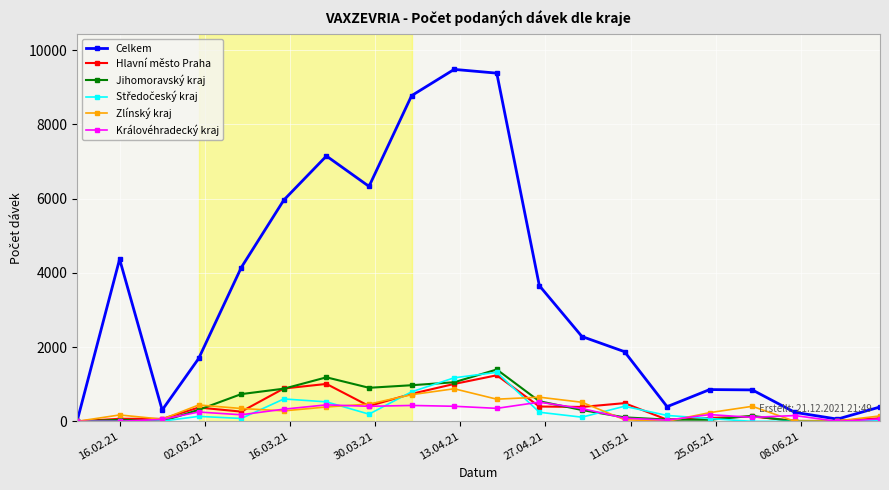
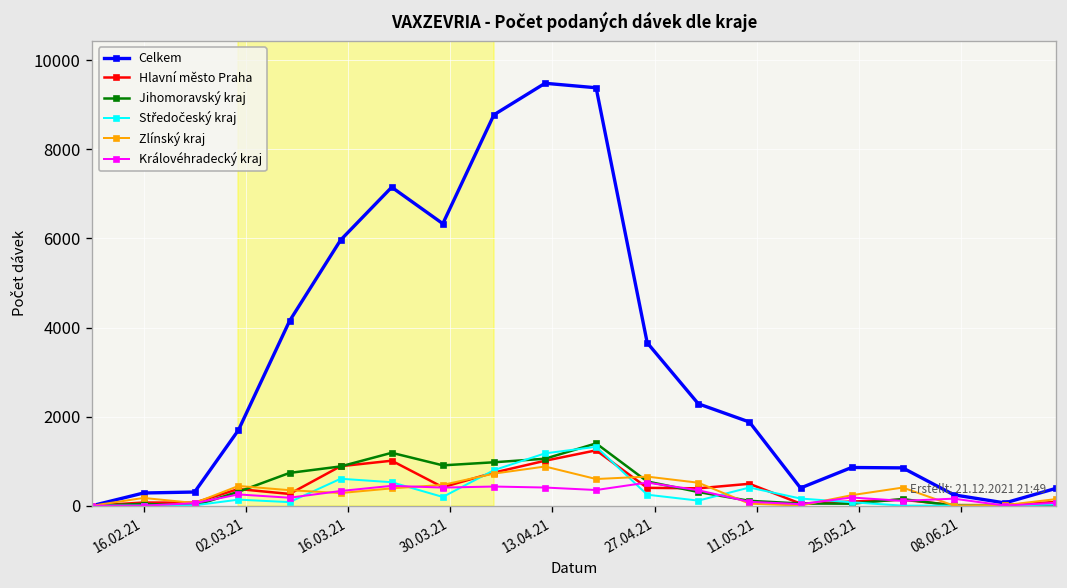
Celkem, 16.02.21: 4400 -> 300
